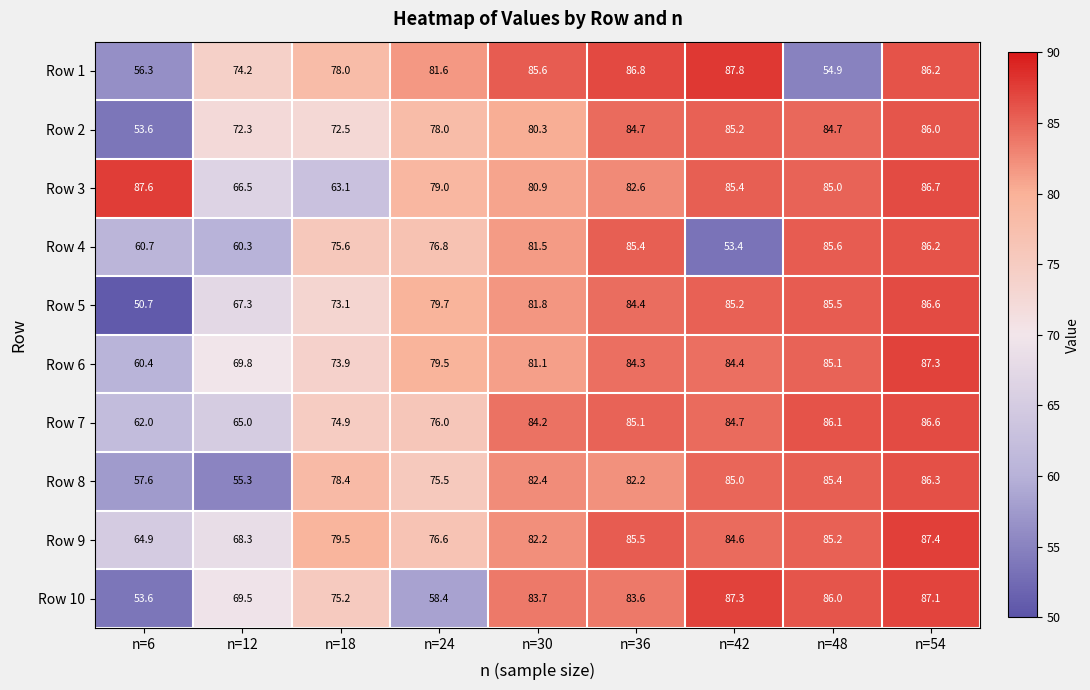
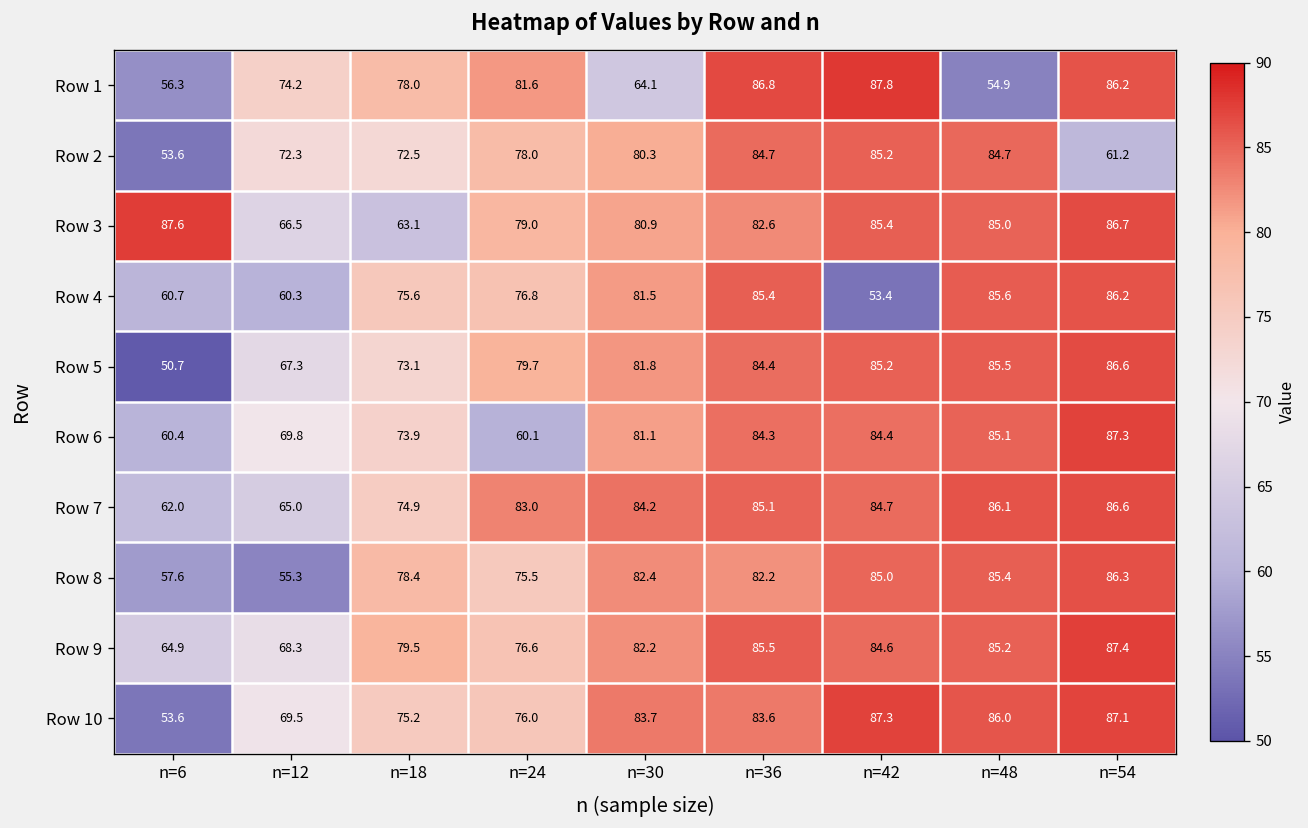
Row 1, n=30: 85.6 -> 64.1
Row 2, n=54: 86.0 -> 61.2
Row 6, n=24: 79.5 -> 60.1
Row 7, n=24: 76.0 -> 83.0
Row 10, n=24: 58.4 -> 76.0
